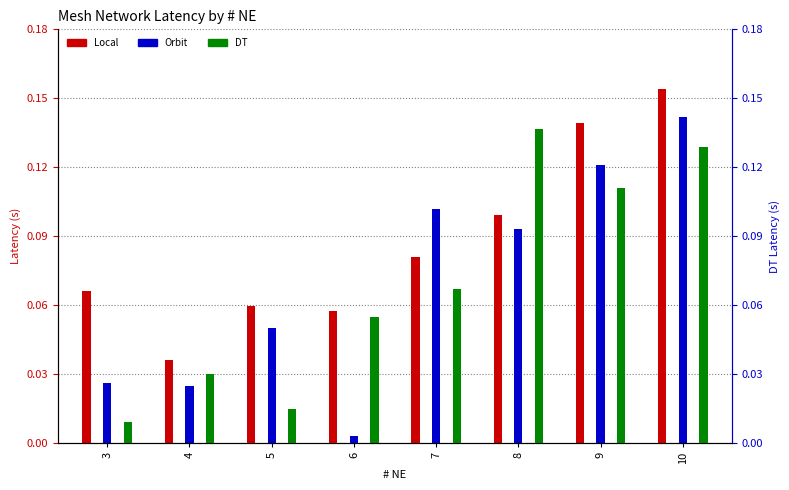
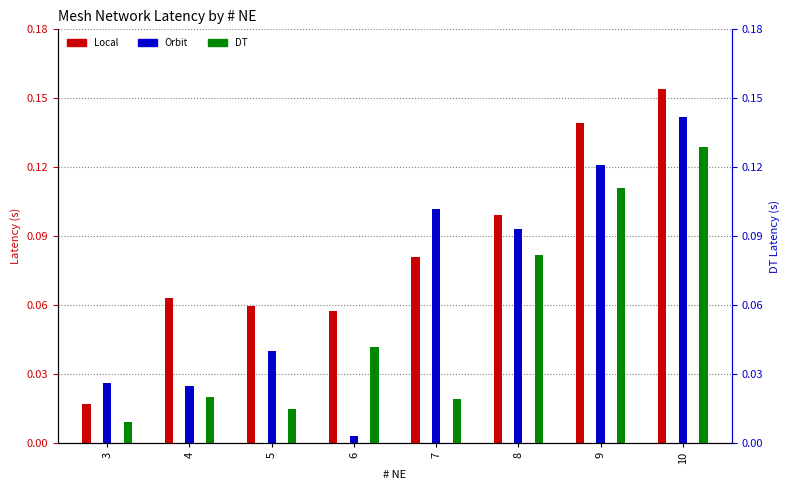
Local, 3: 0.066 -> 0.017
Local, 4: 0.036 -> 0.063
DT, 4: 0.03 -> 0.02
Orbit, 5: 0.05 -> 0.04
DT, 6: 0.055 -> 0.042
DT, 7: 0.067 -> 0.019
DT, 8: 0.137 -> 0.082
